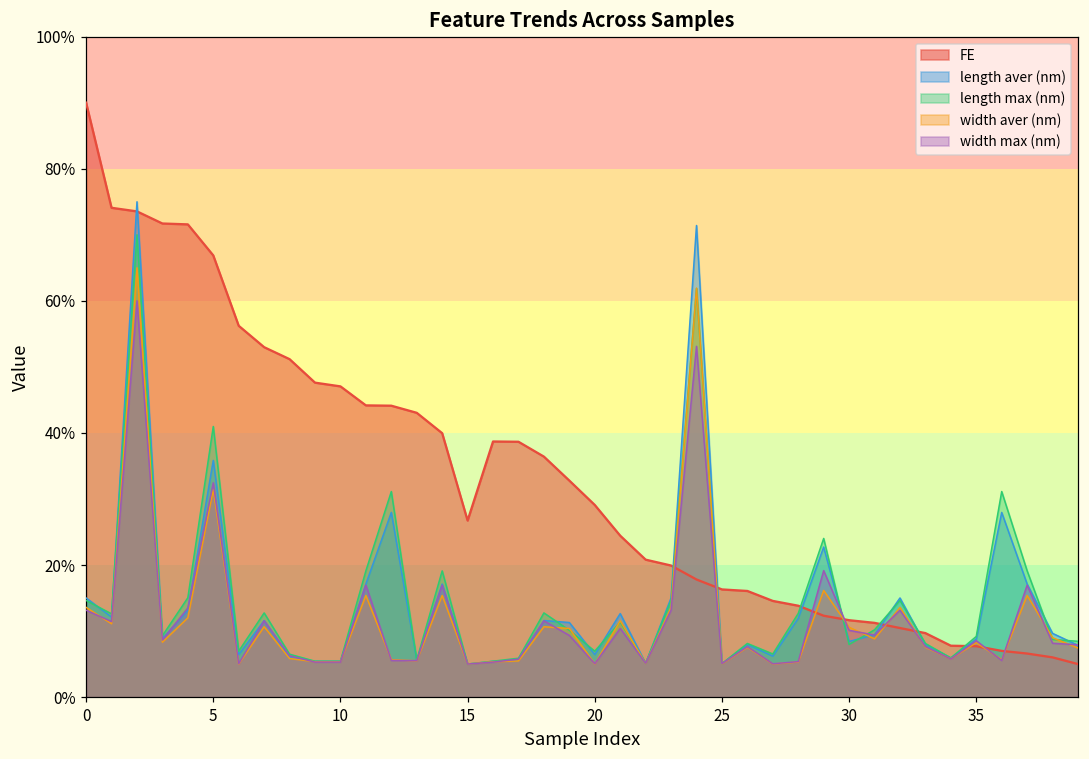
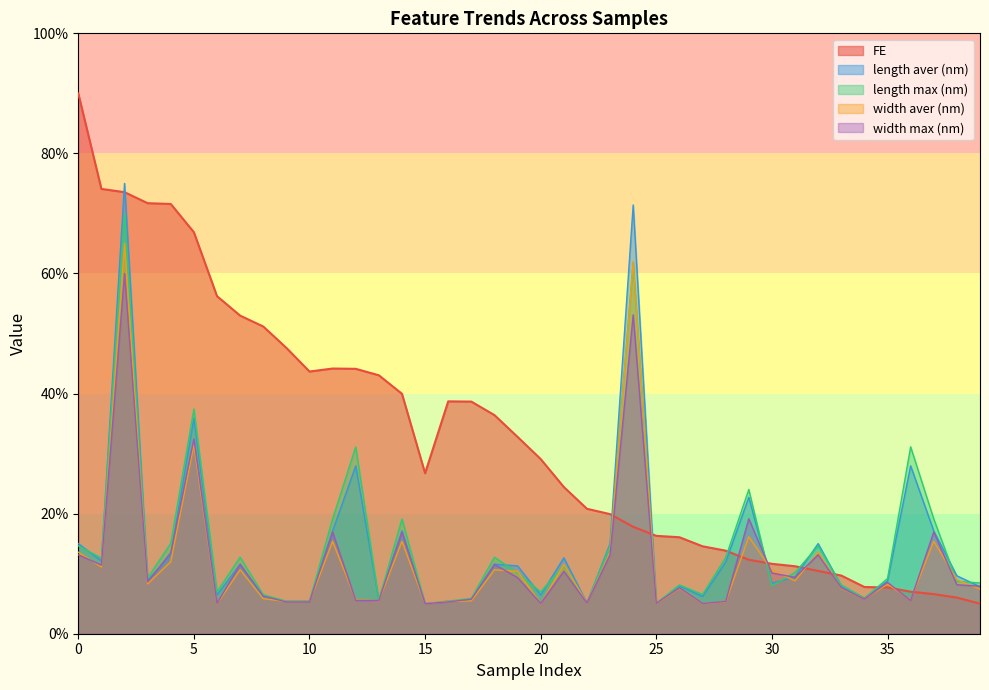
length max (nm), 5: 41% -> 37%
FE, 10: 47% -> 44%
